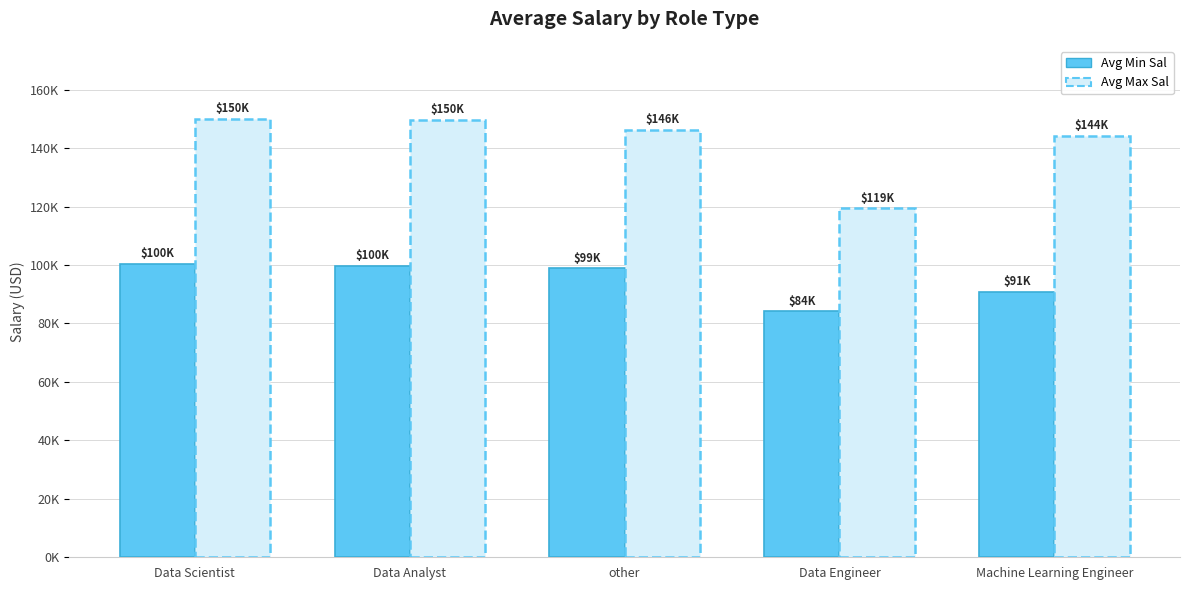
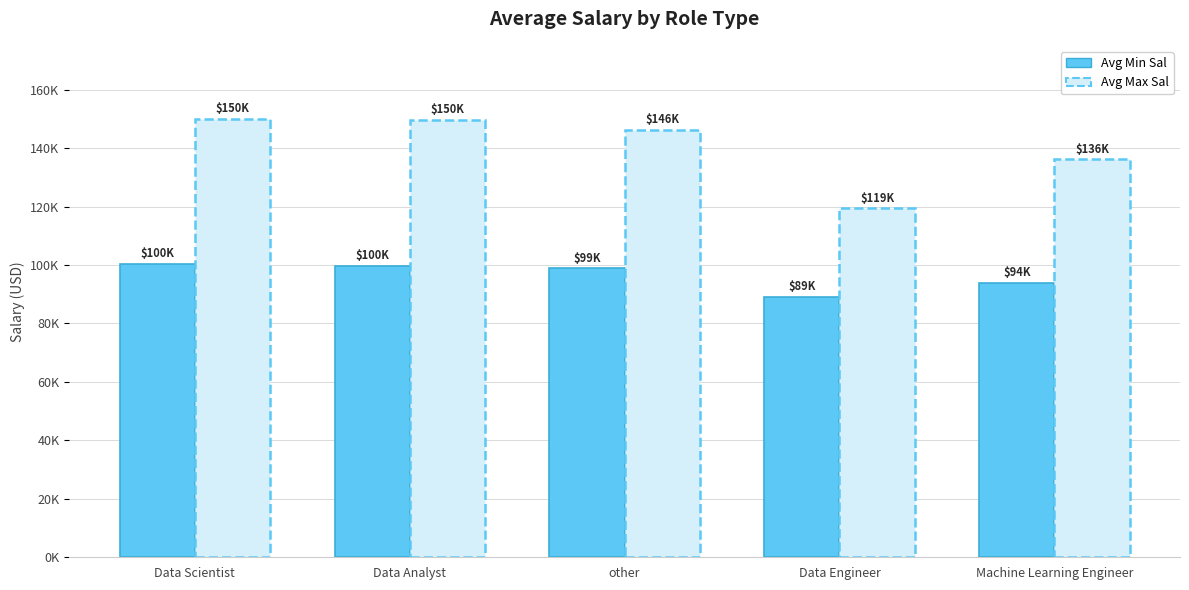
Avg Min Sal, Data Engineer: $84K -> $89K
Avg Min Sal, Machine Learning Engineer: $91K -> $94K
Avg Max Sal, Machine Learning Engineer: $144K -> $136K
